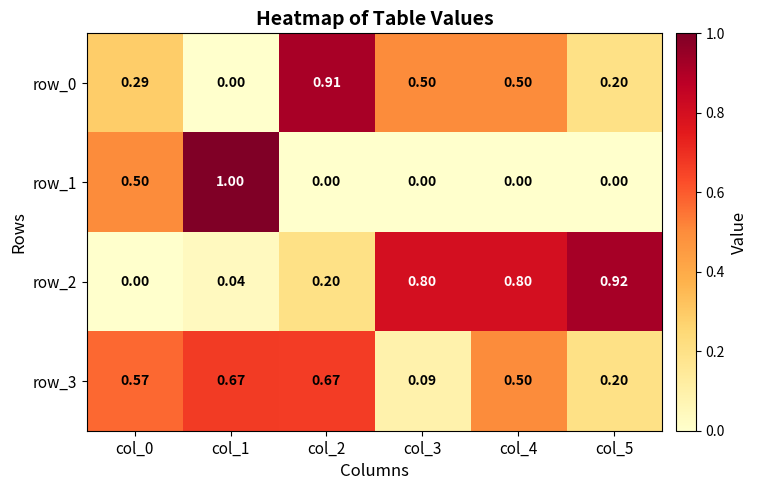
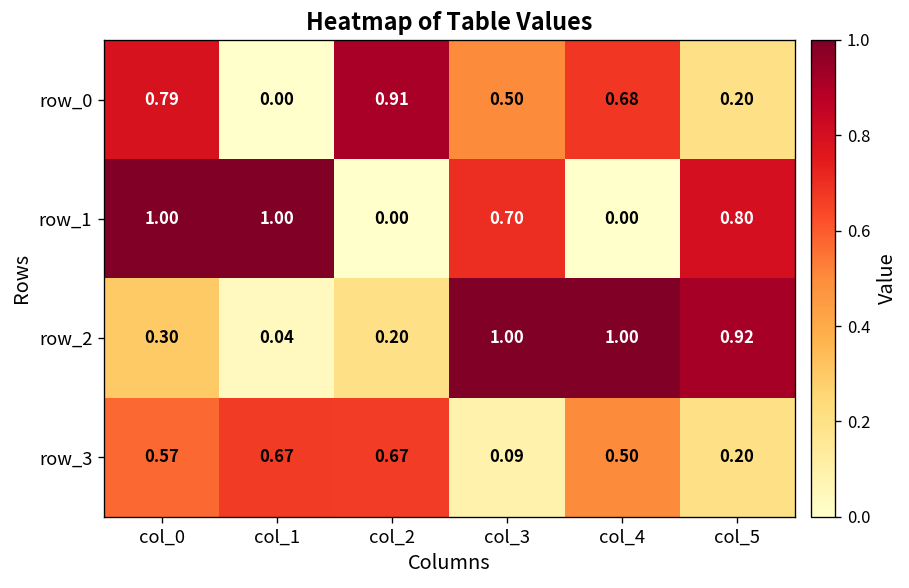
row_0, col_0: 0.29 -> 0.79
row_0, col_4: 0.50 -> 0.68
row_1, col_0: 0.50 -> 1.00
row_1, col_3: 0.00 -> 0.70
row_1, col_5: 0.00 -> 0.80
row_2, col_0: 0.00 -> 0.30
row_2, col_3: 0.80 -> 1.00
row_2, col_4: 0.80 -> 1.00
